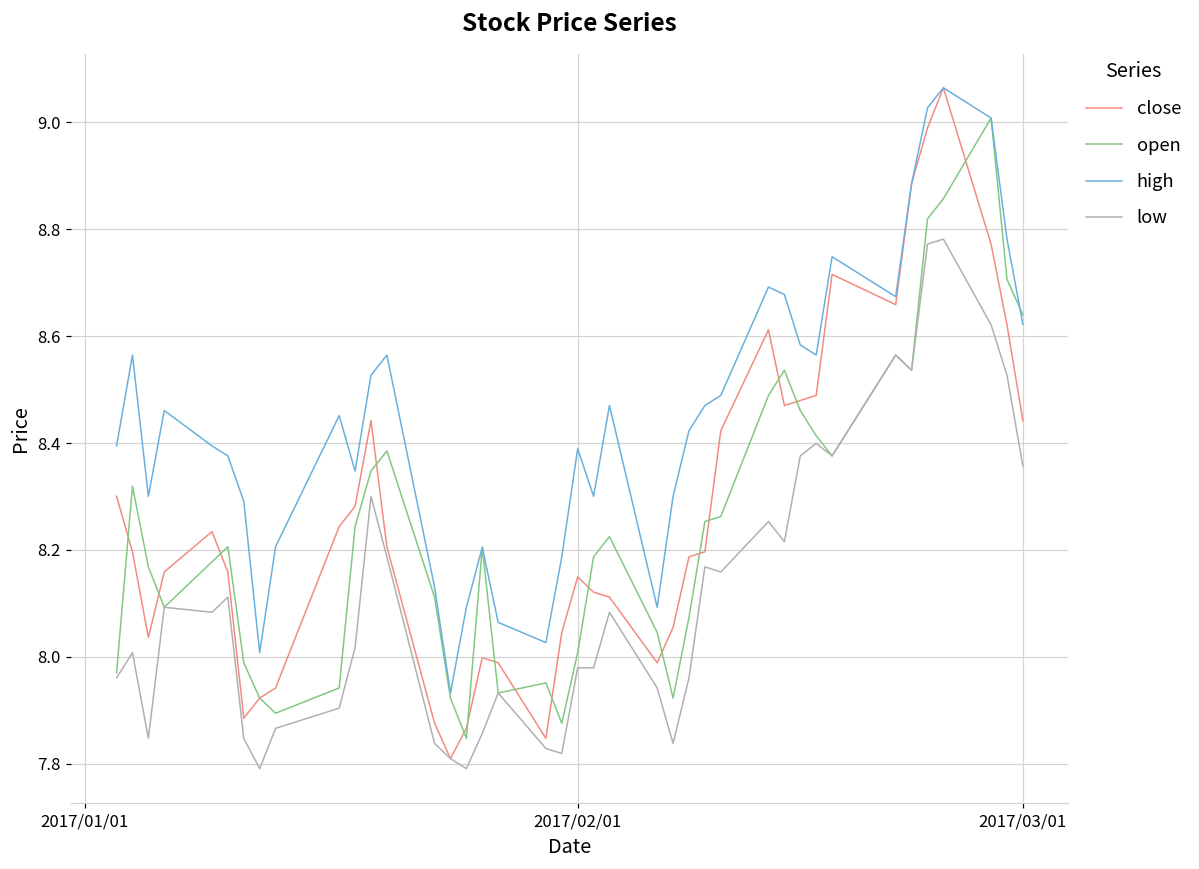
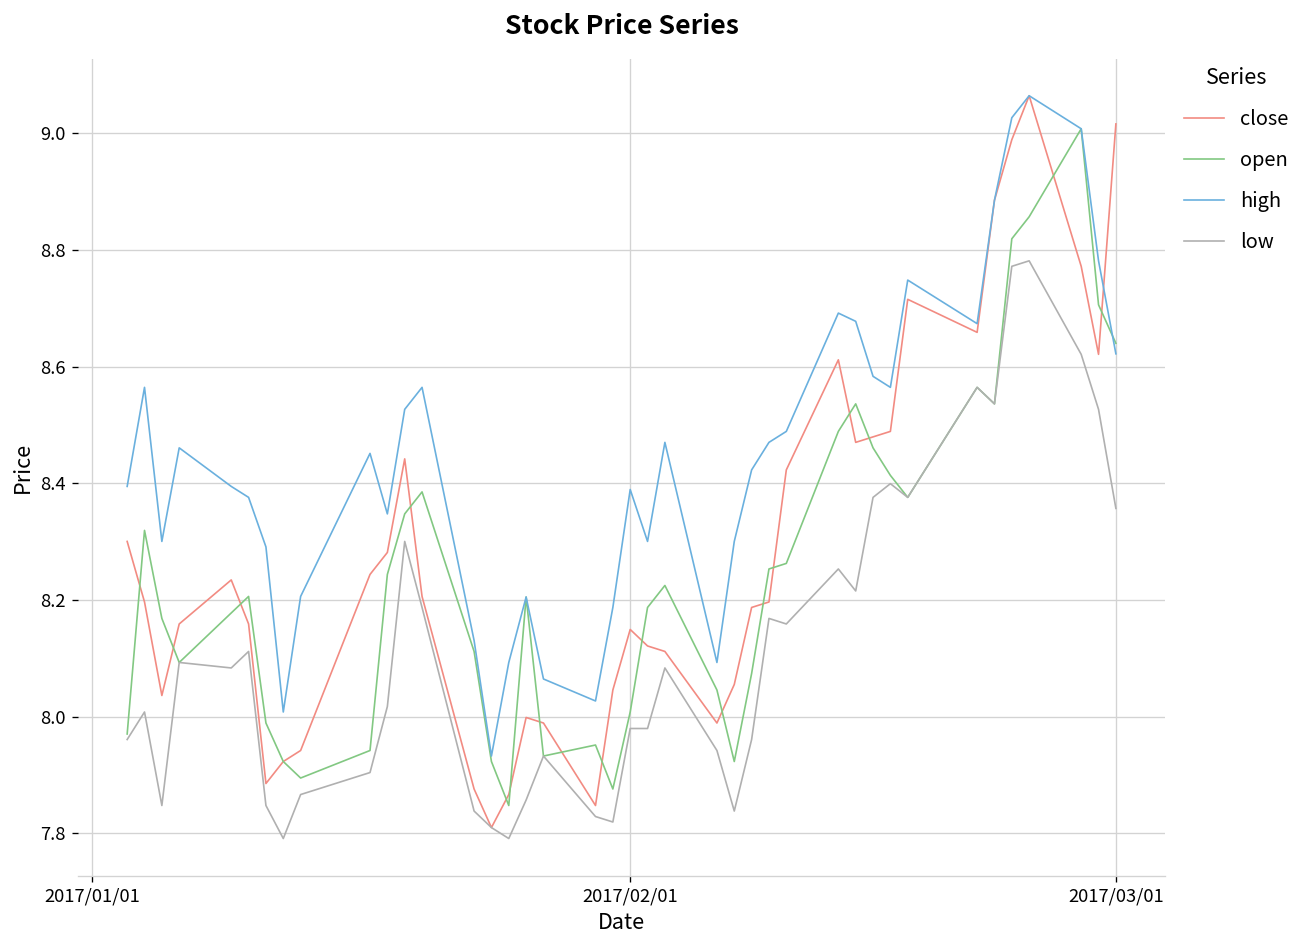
close, 2017/03/01: 8.44 -> 9.02
